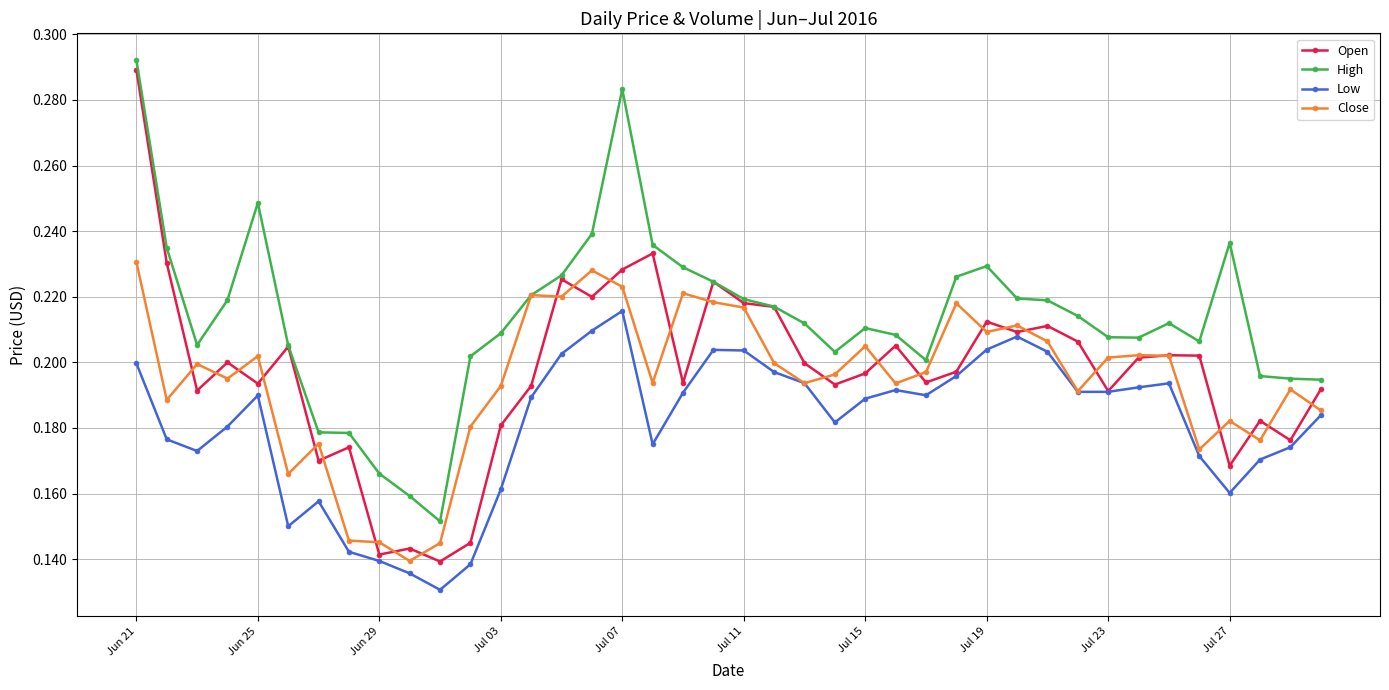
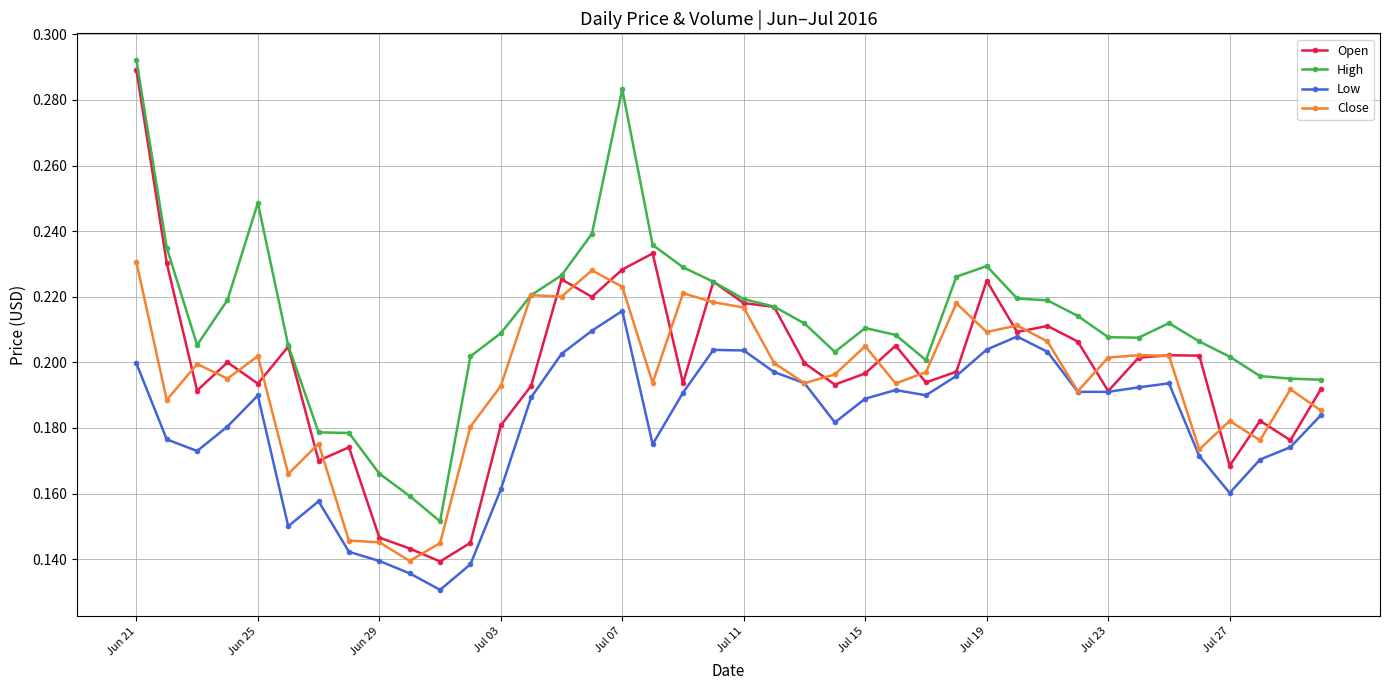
Open, Jun 29: 0.141 -> 0.147
Open, Jul 19: 0.212 -> 0.225
High, Jul 27: 0.236 -> 0.202
